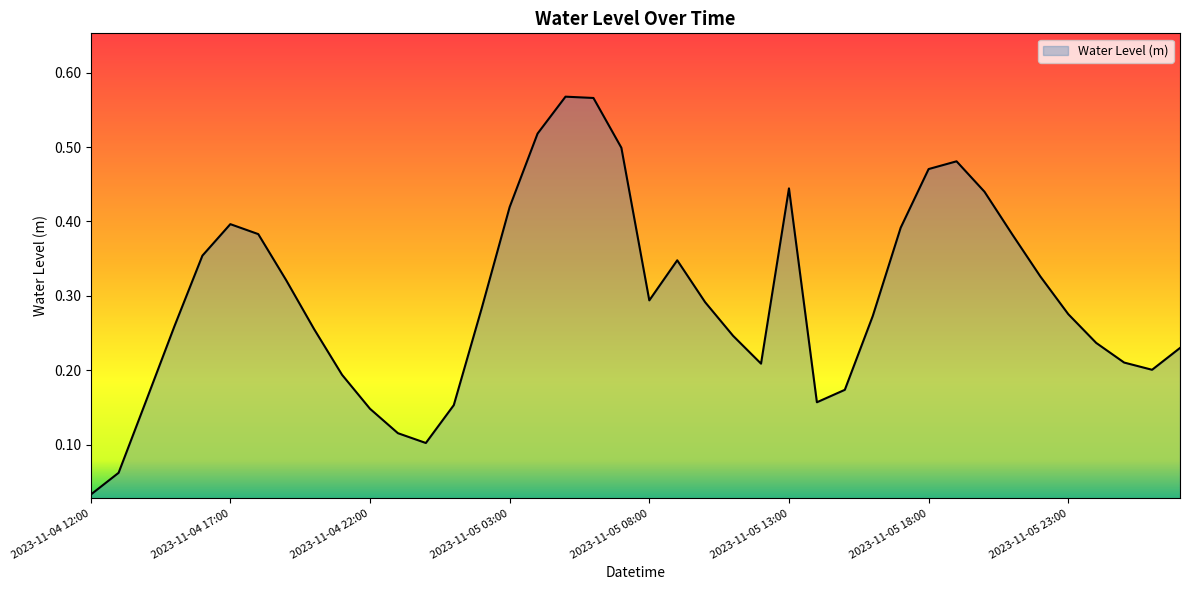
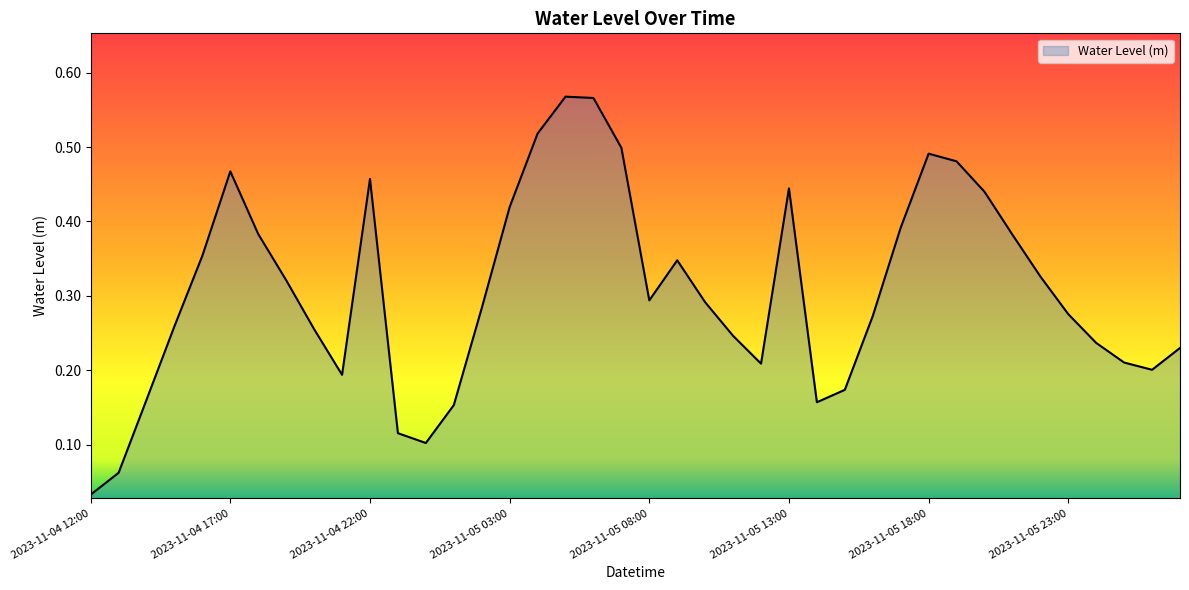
2023-11-04 17:00: 0.40 -> 0.47
2023-11-04 22:00: 0.15 -> 0.46
2023-11-05 18:00: 0.47 -> 0.49
